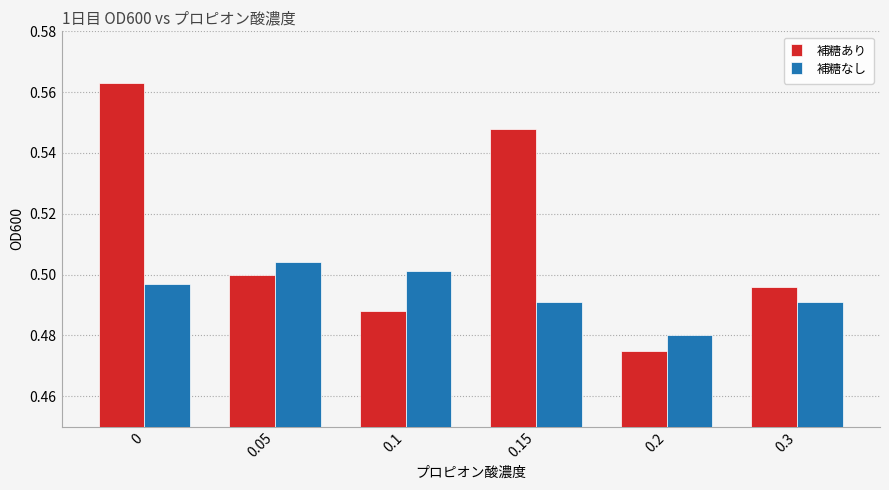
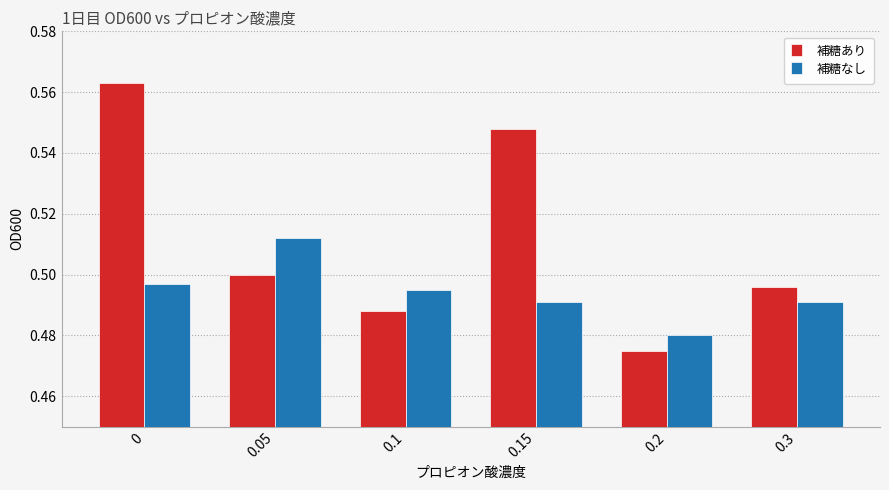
補糖なし, 0.05: 0.504 -> 0.512
補糖なし, 0.1: 0.501 -> 0.495
